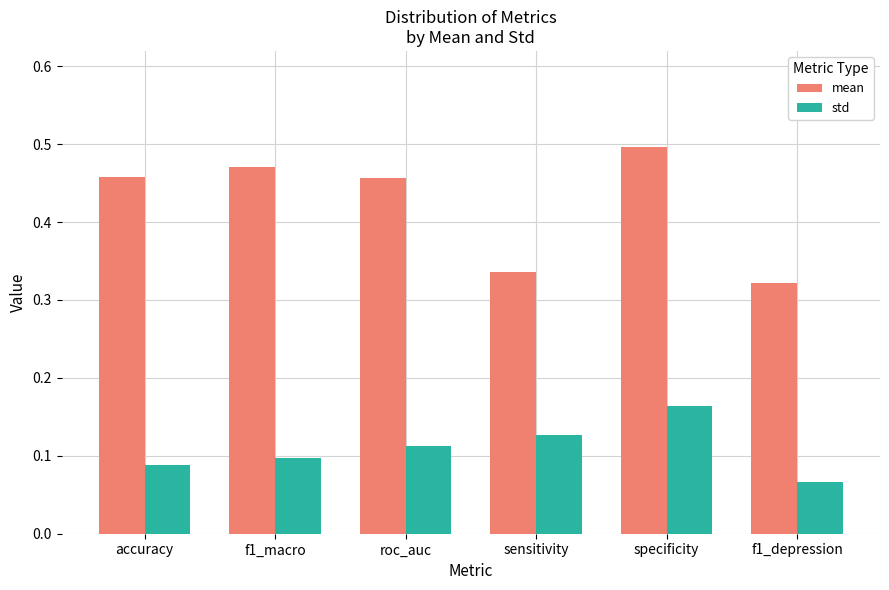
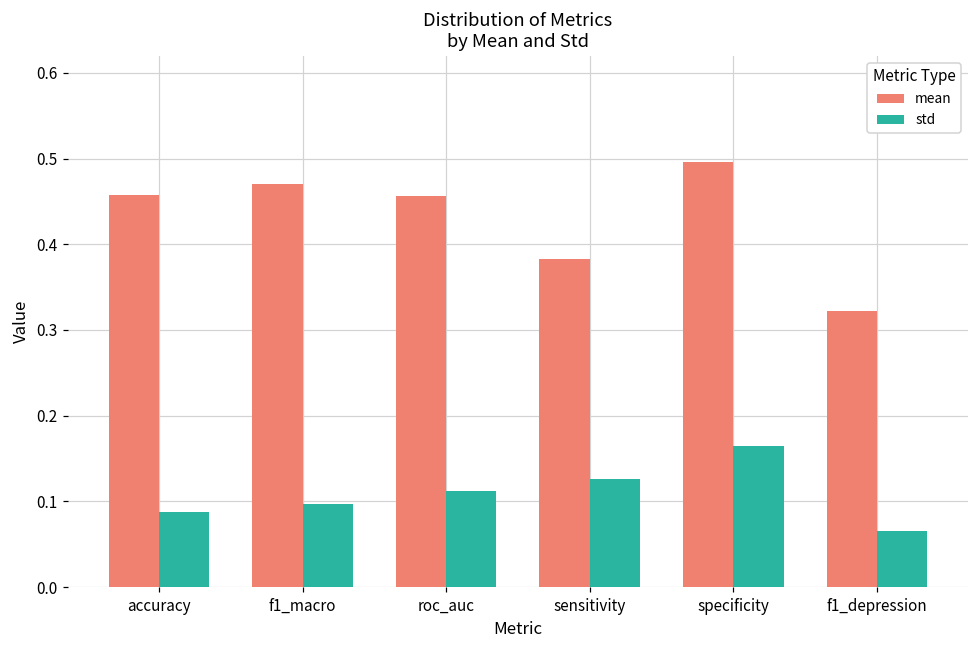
mean, sensitivity: 0.34 -> 0.38
